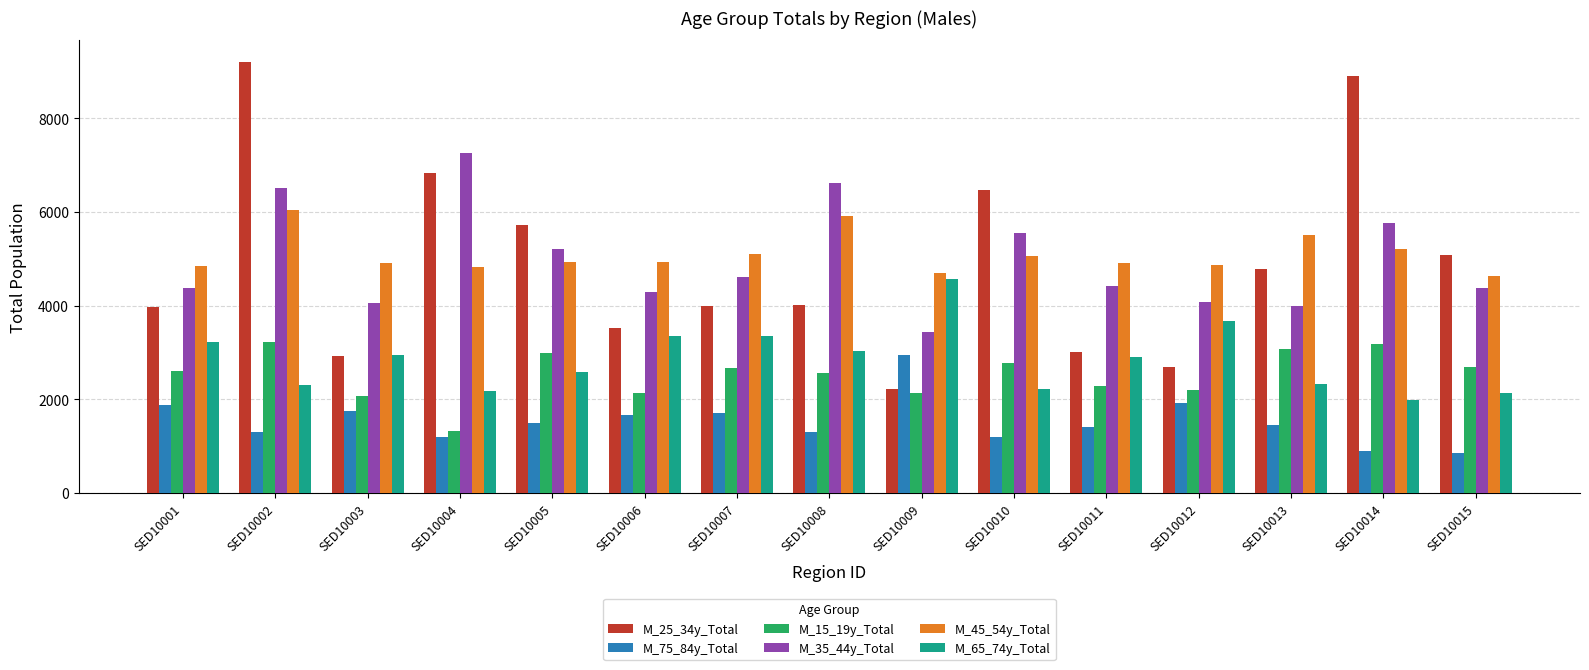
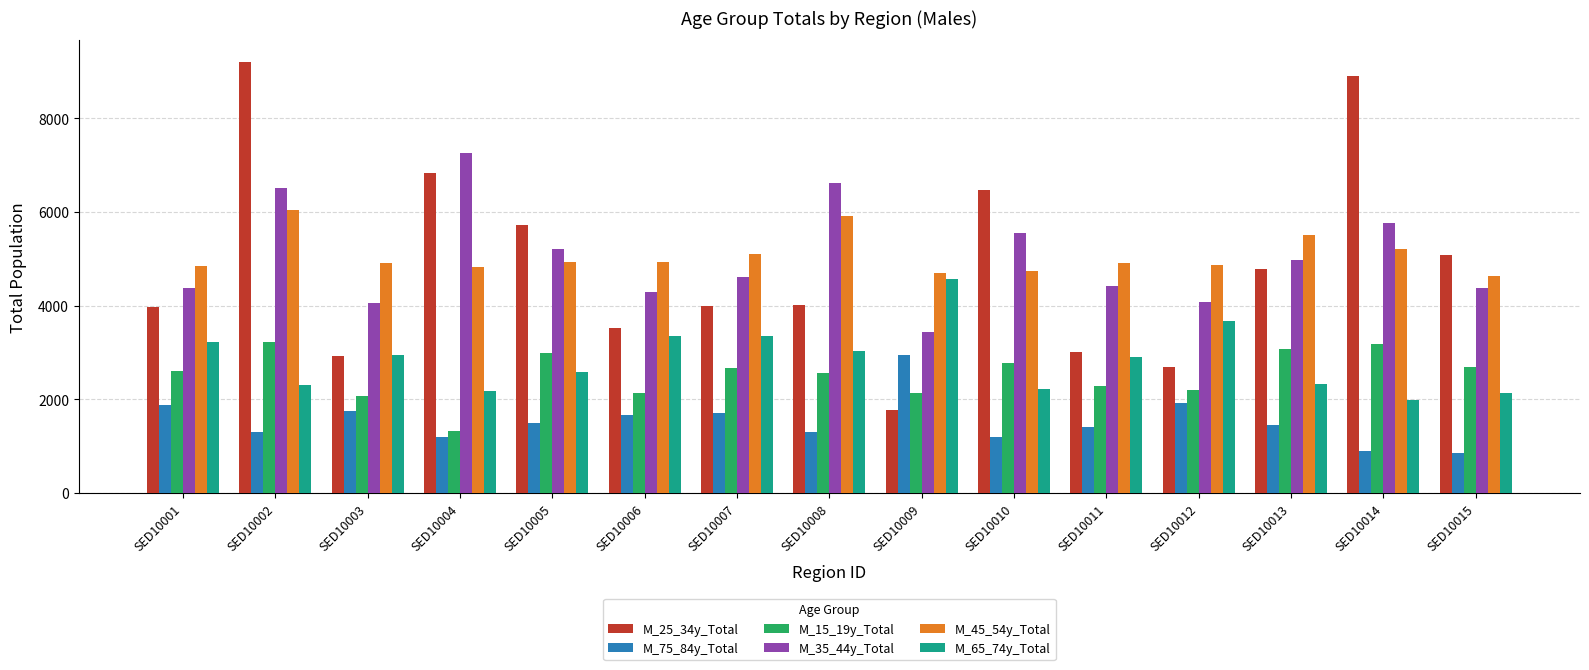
M_25_34y_Total, SED10009: 2200 -> 1800
M_45_54y_Total, SED10010: 5100 -> 4700
M_35_44y_Total, SED10013: 4000 -> 5000
